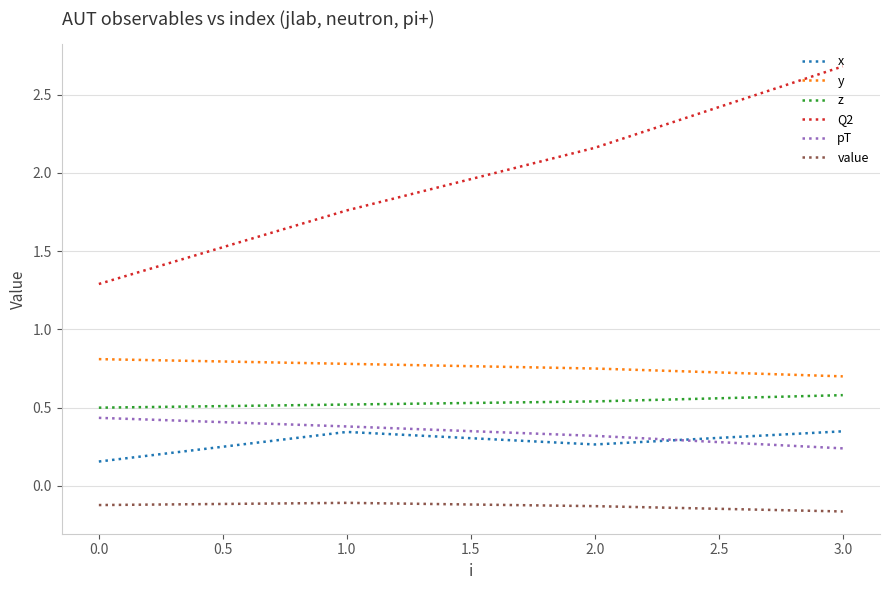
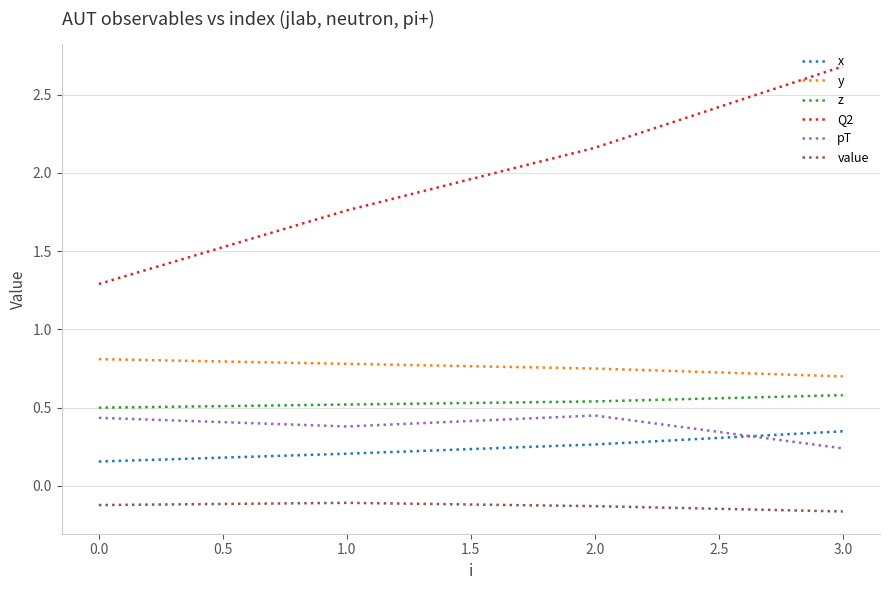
x, 1.0: 0.35 -> 0.21
pT, 2.0: 0.32 -> 0.45
